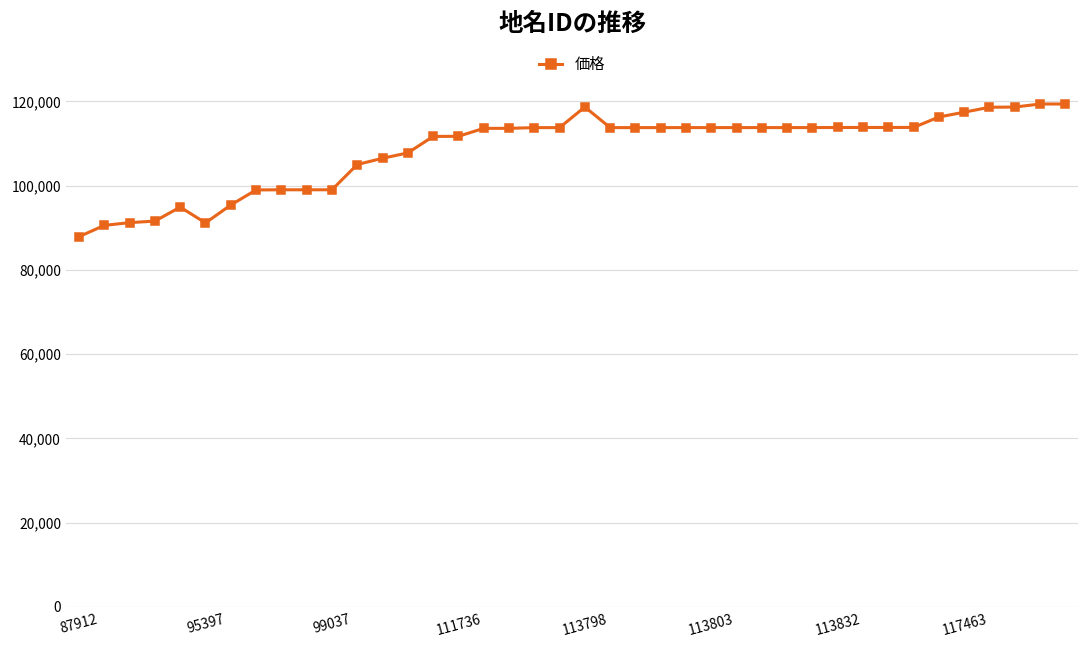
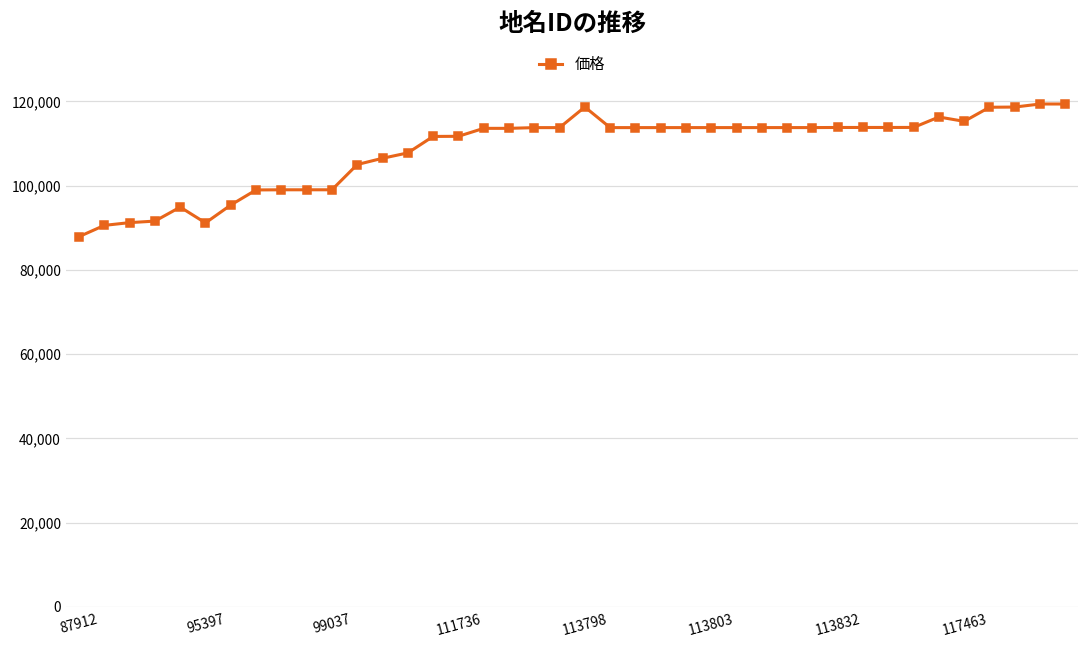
117463: 117,000 -> 115,000
